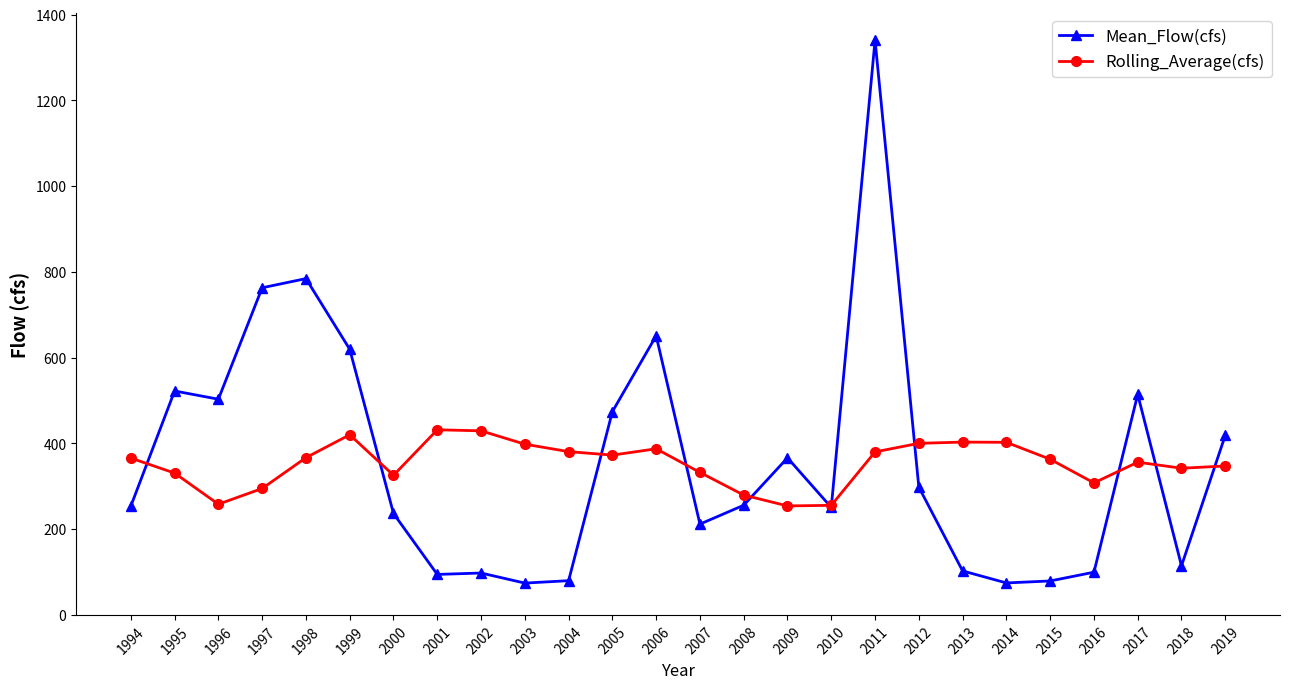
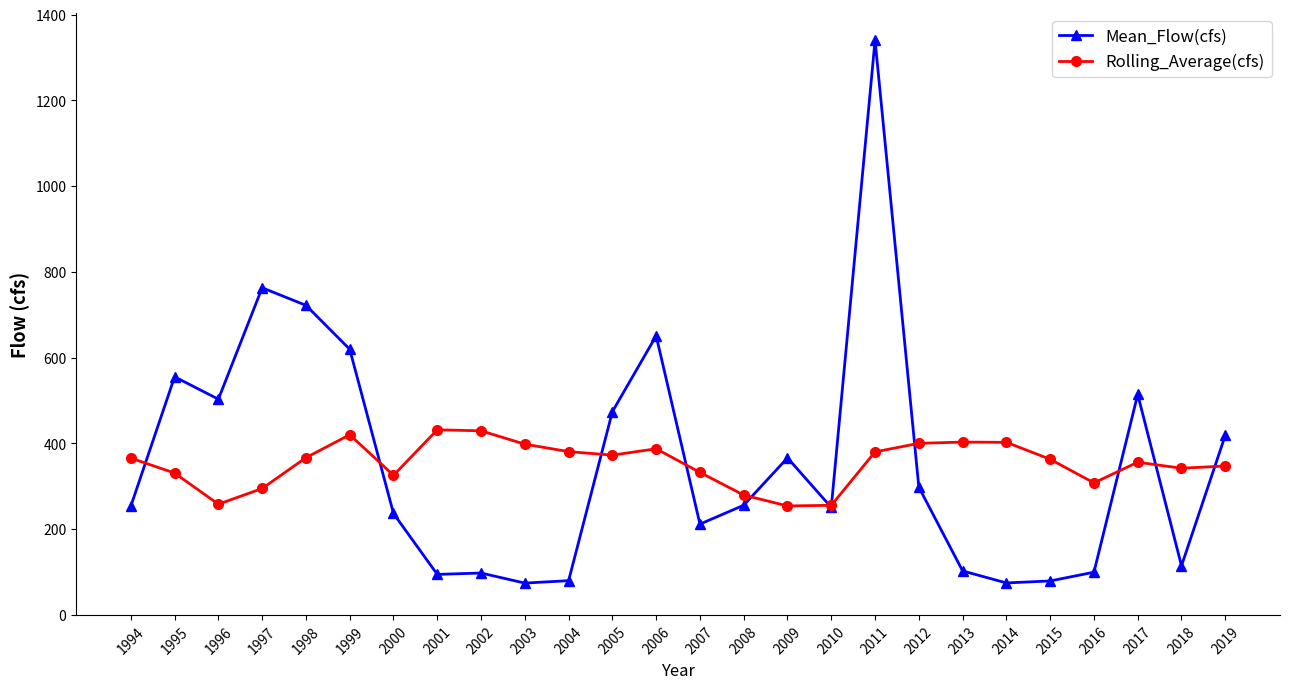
Mean_Flow(cfs), 1995: 520 -> 560
Mean_Flow(cfs), 1998: 780 -> 720
